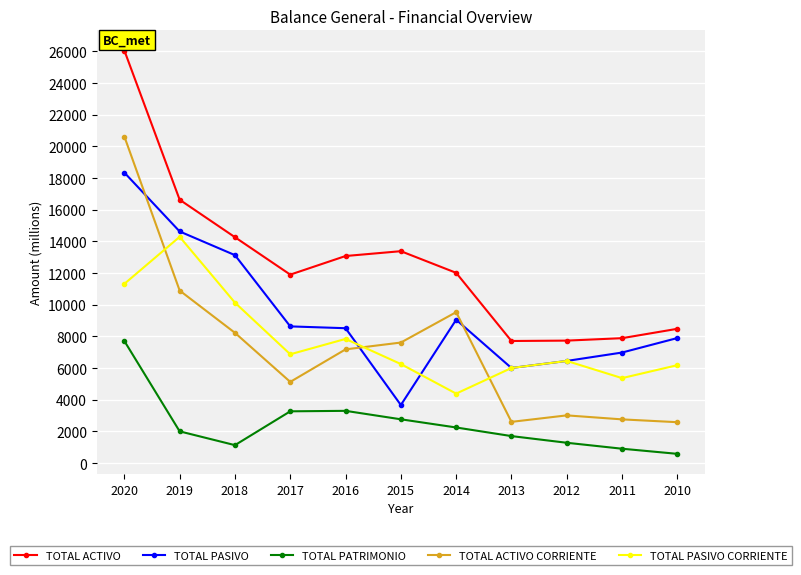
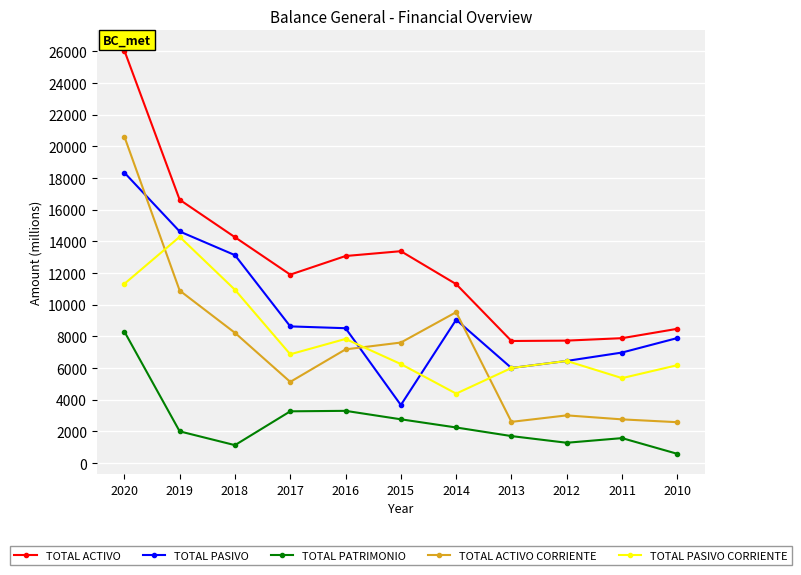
TOTAL PATRIMONIO, 2020: 7700 -> 8300
TOTAL PASIVO CORRIENTE, 2018: 10100 -> 10900
TOTAL ACTIVO, 2014: 12000 -> 11300
TOTAL PATRIMONIO, 2011: 900 -> 1600
